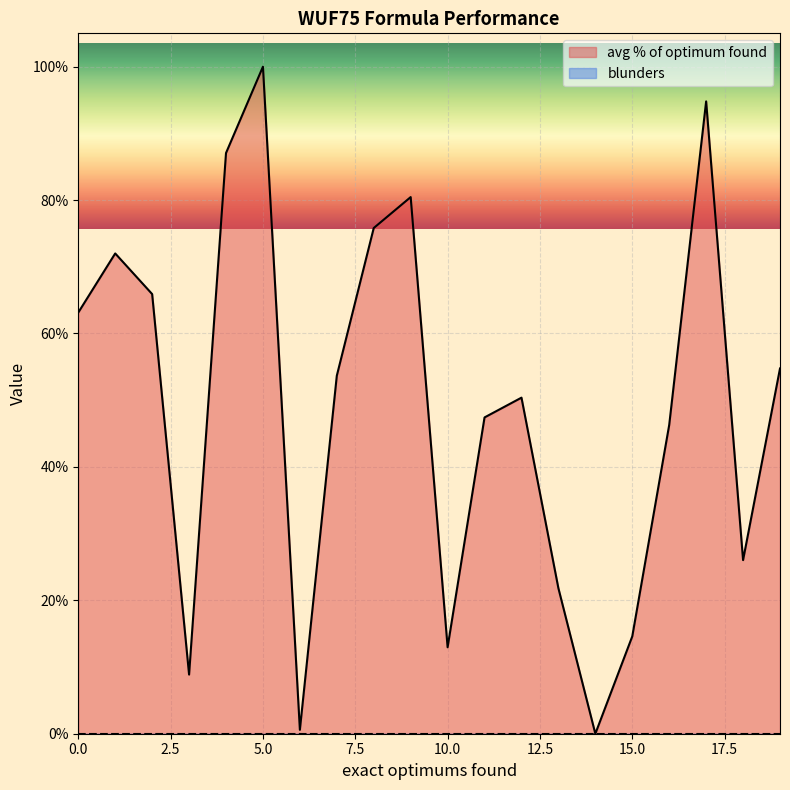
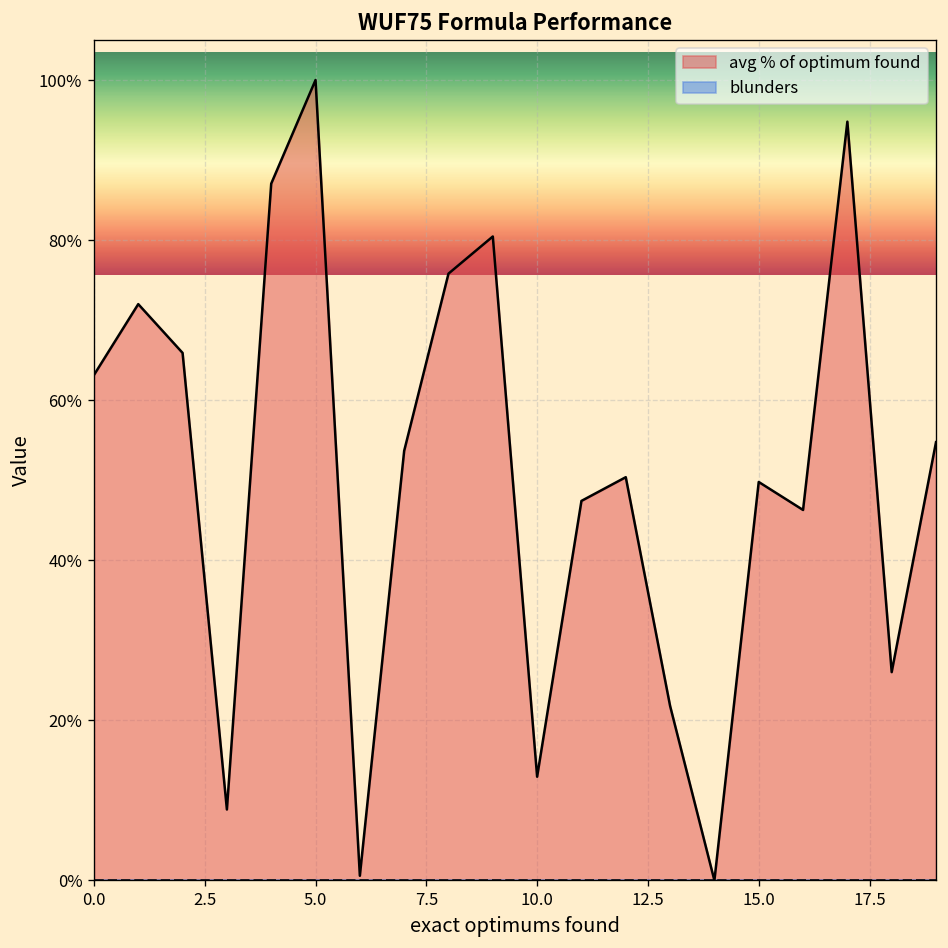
avg % of optimum found, 15.0: 15% -> 50%
